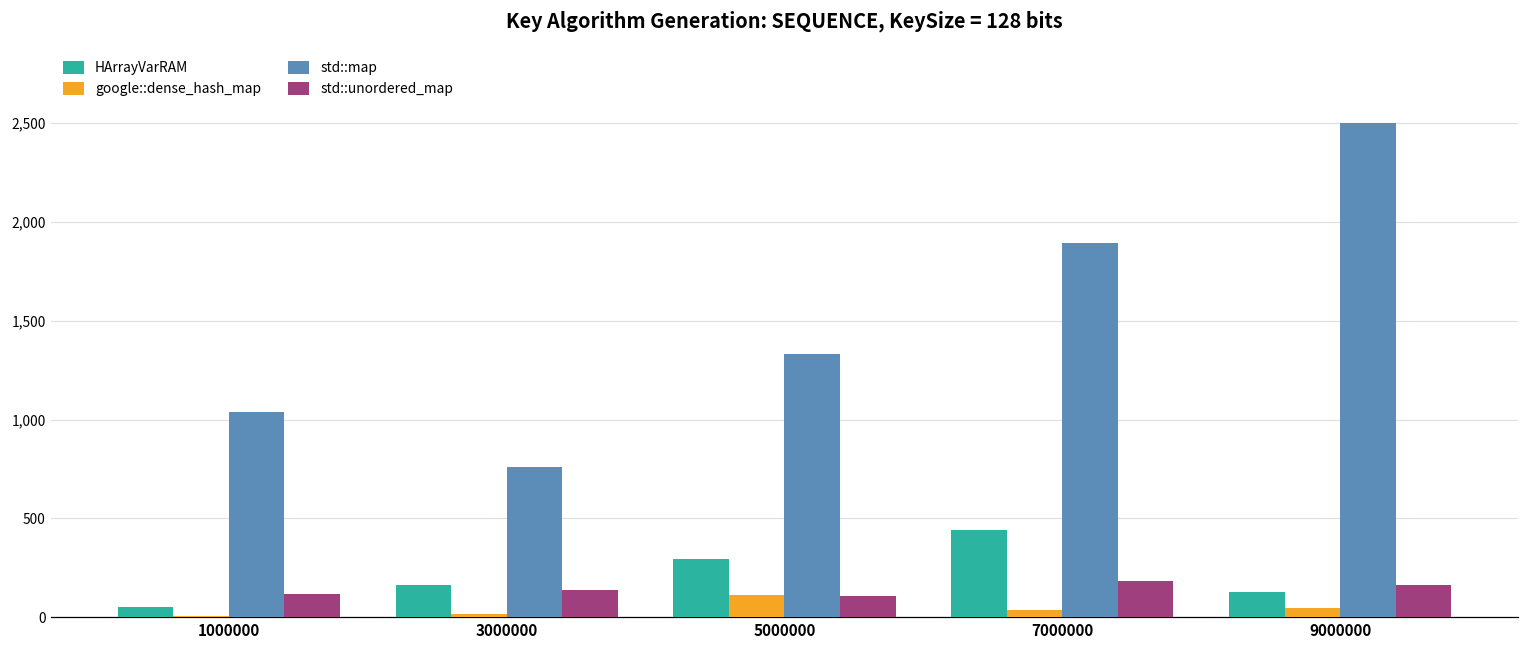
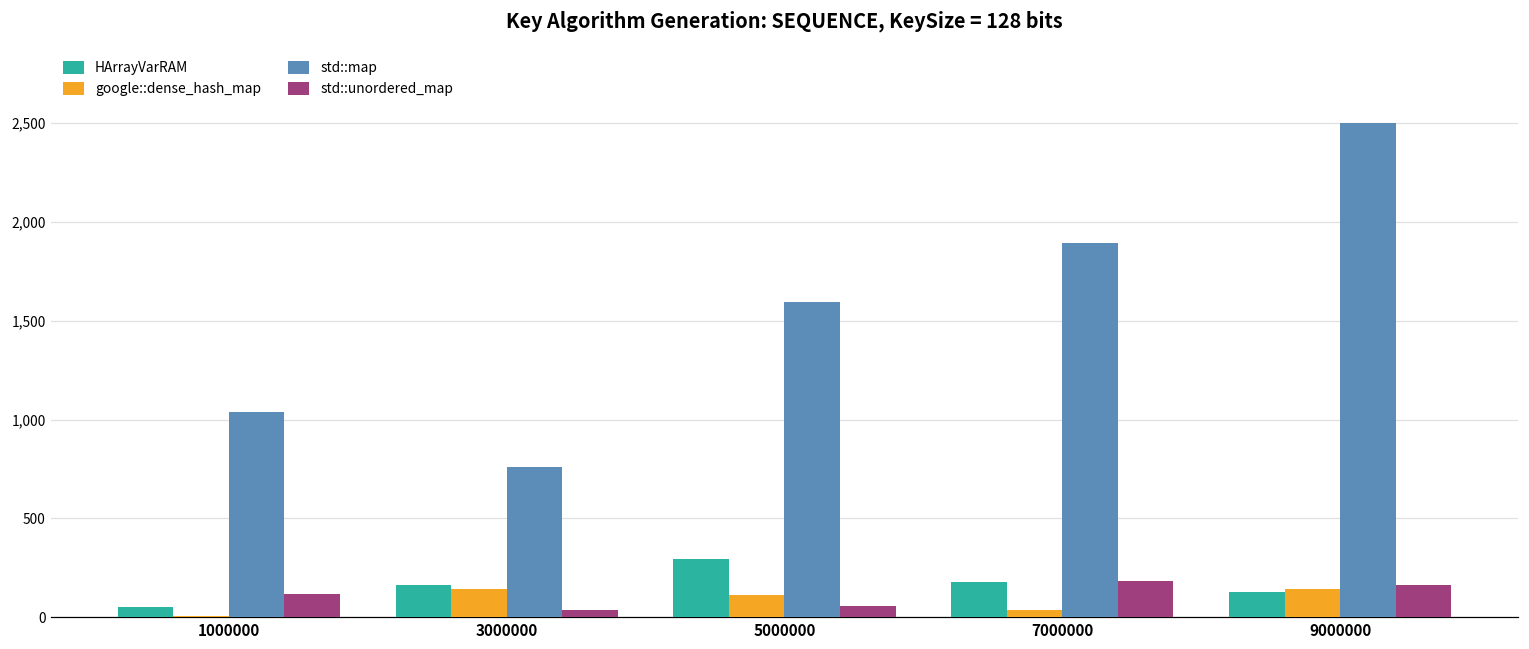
google::dense_hash_map, 3000000: 20 -> 140
std::unordered_map, 3000000: 140 -> 40
std::map, 5000000: 1,330 -> 1,600
std::unordered_map, 5000000: 110 -> 60
HArrayVarRAM, 7000000: 440 -> 180
google::dense_hash_map, 9000000: 50 -> 150
